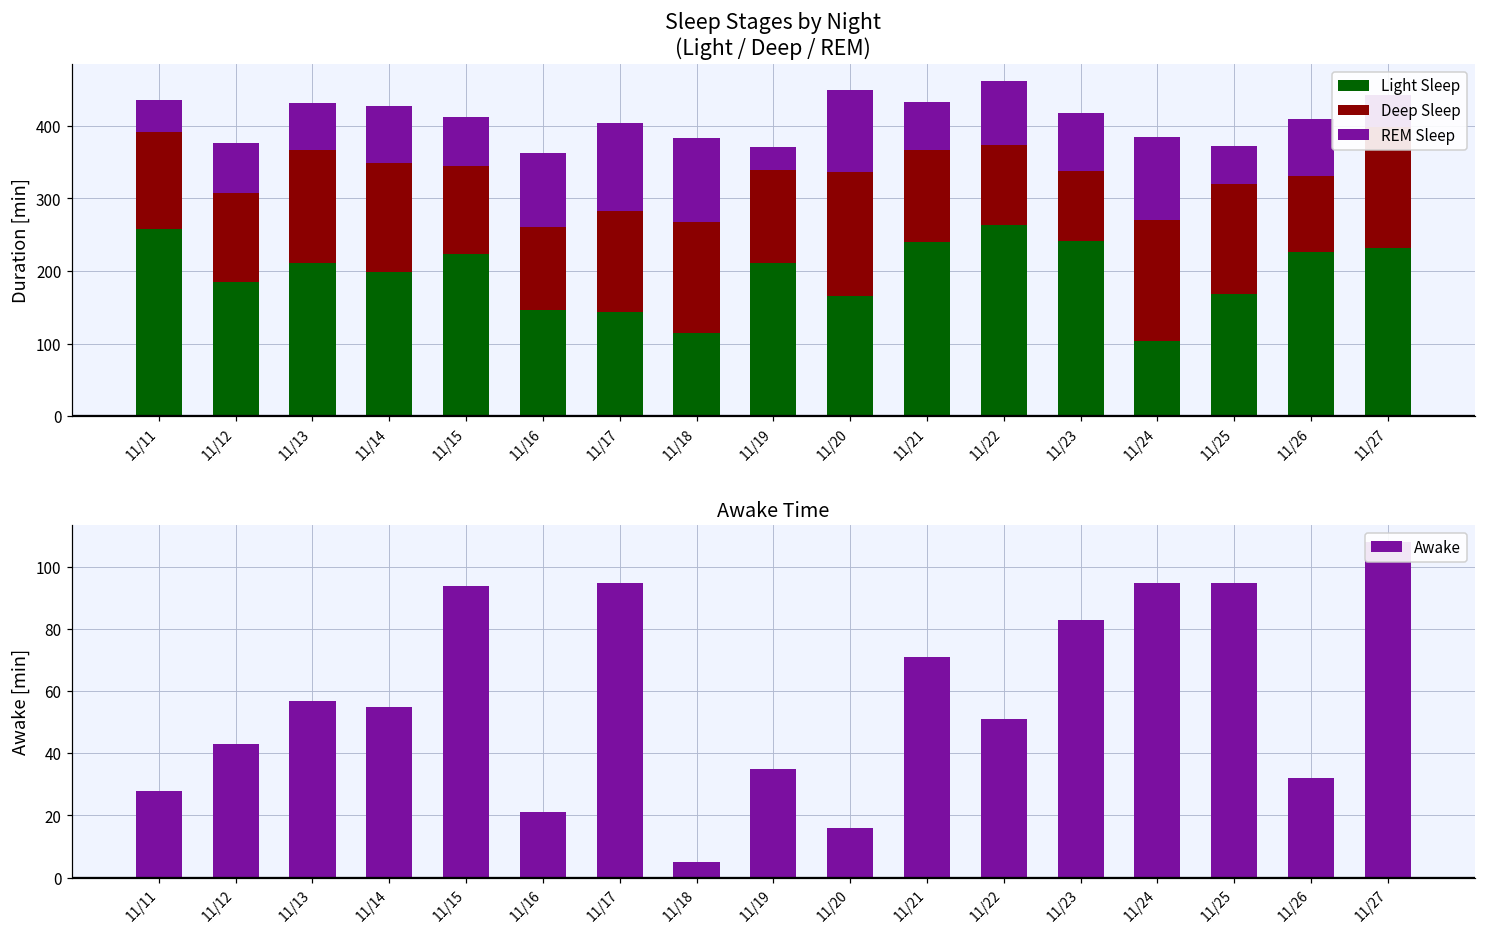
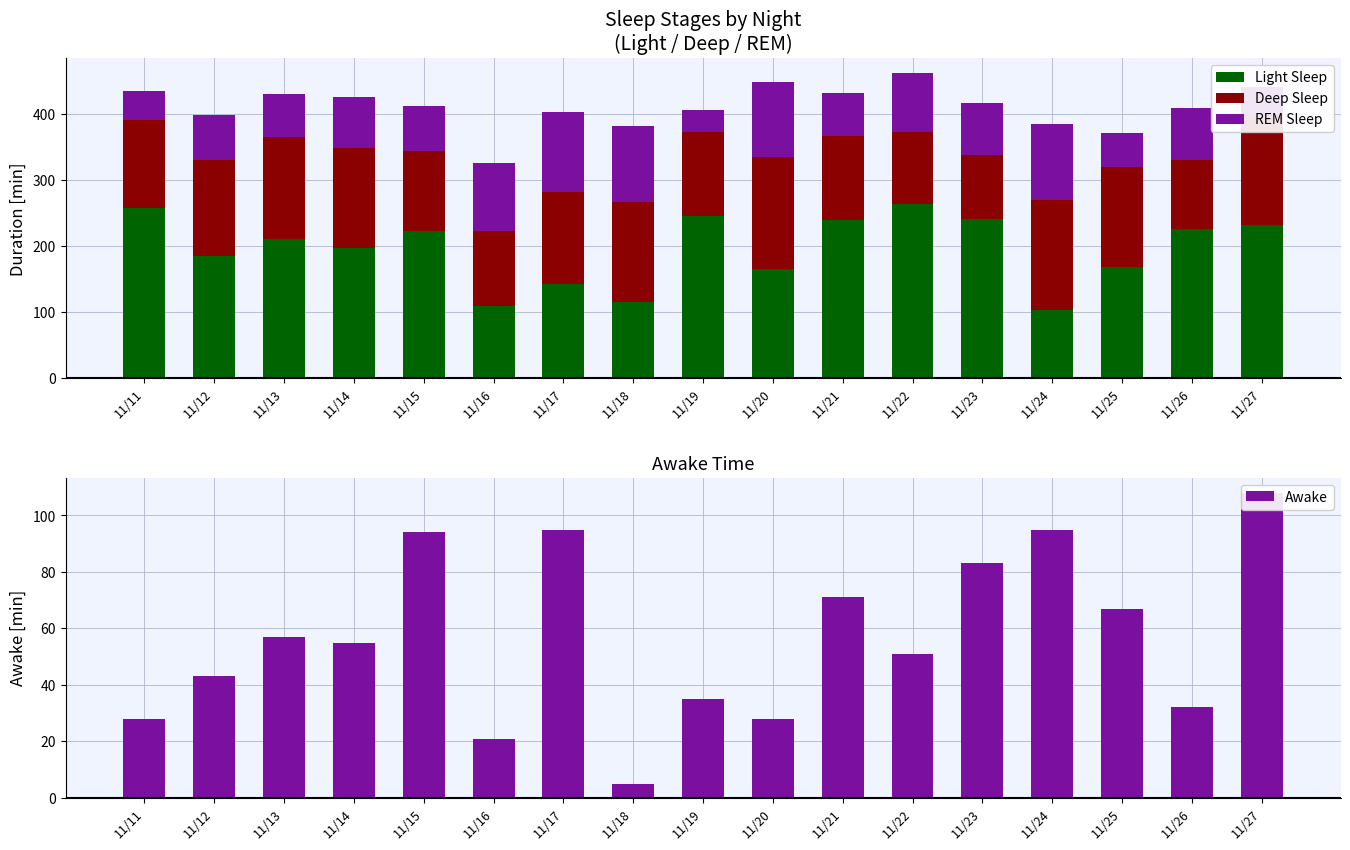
Sleep Stages by Night (Light / Deep / REM), Deep Sleep, 11/12: 120 -> 150
Sleep Stages by Night (Light / Deep / REM), Light Sleep, 11/16: 150 -> 110
Sleep Stages by Night (Light / Deep / REM), Light Sleep, 11/19: 210 -> 250
Awake Time, 11/20: 16 -> 28
Awake Time, 11/25: 95 -> 67
